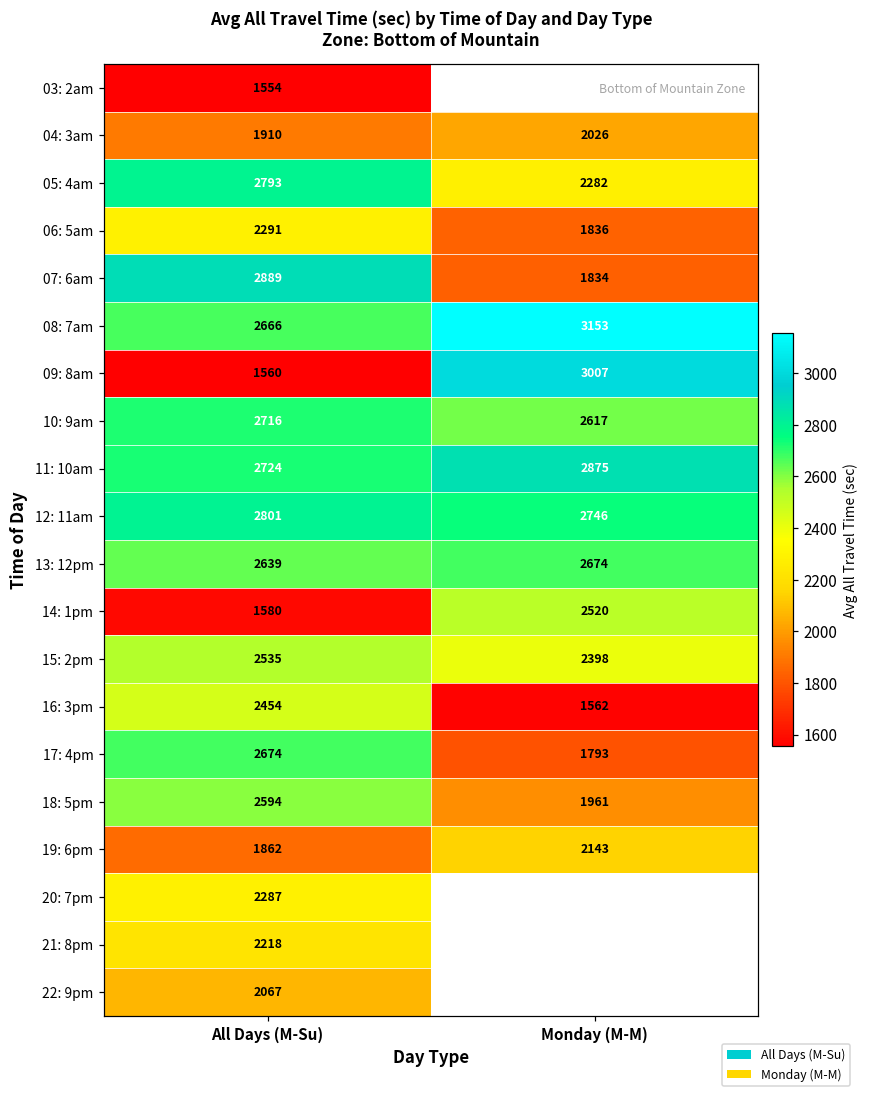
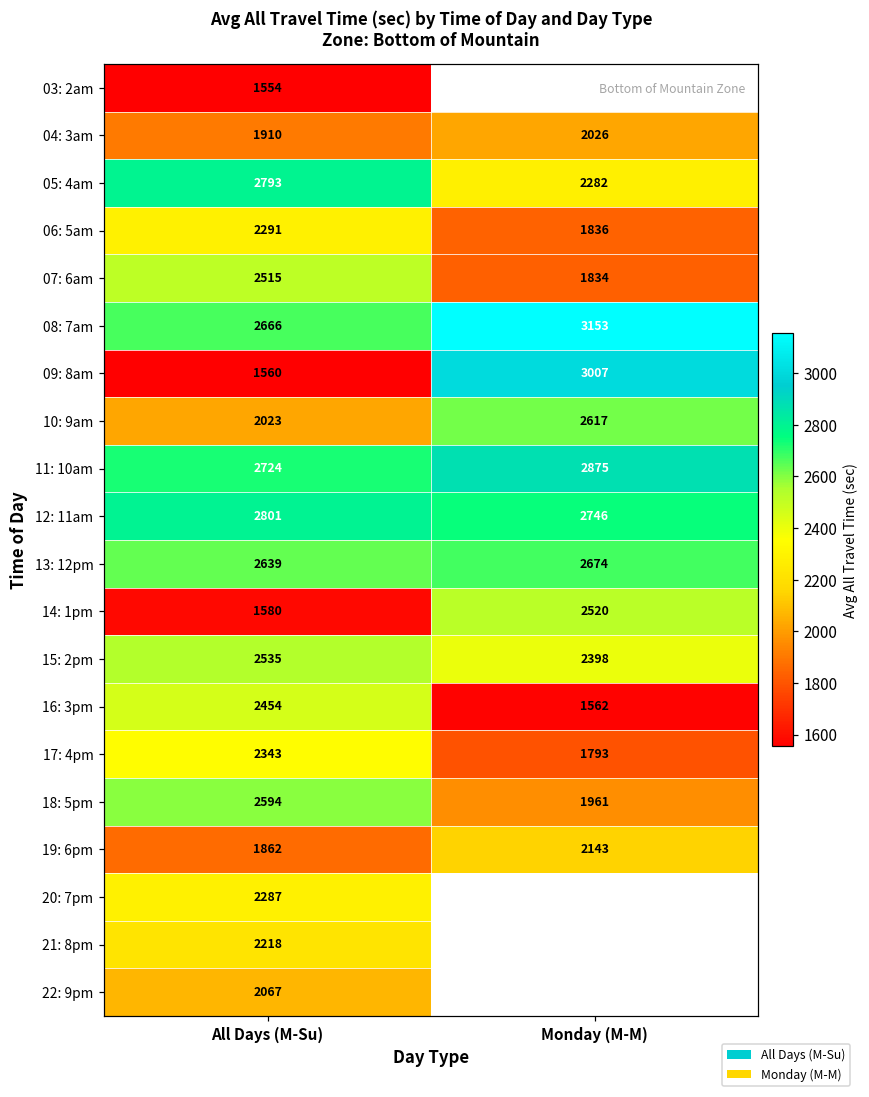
07: 6am, All Days (M-Su): 2889 -> 2515
10: 9am, All Days (M-Su): 2716 -> 2023
17: 4pm, All Days (M-Su): 2674 -> 2343
